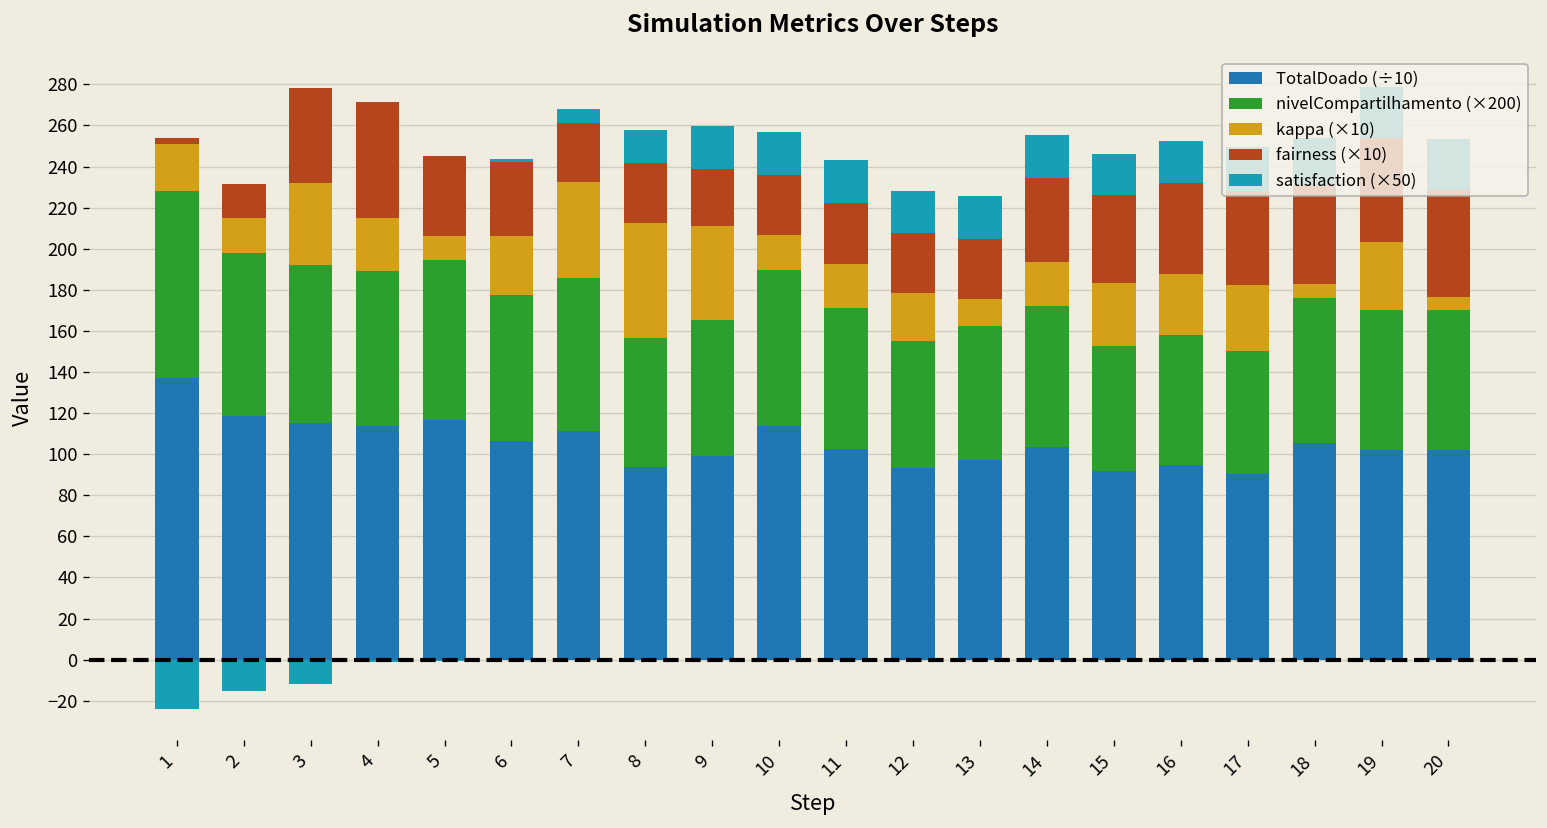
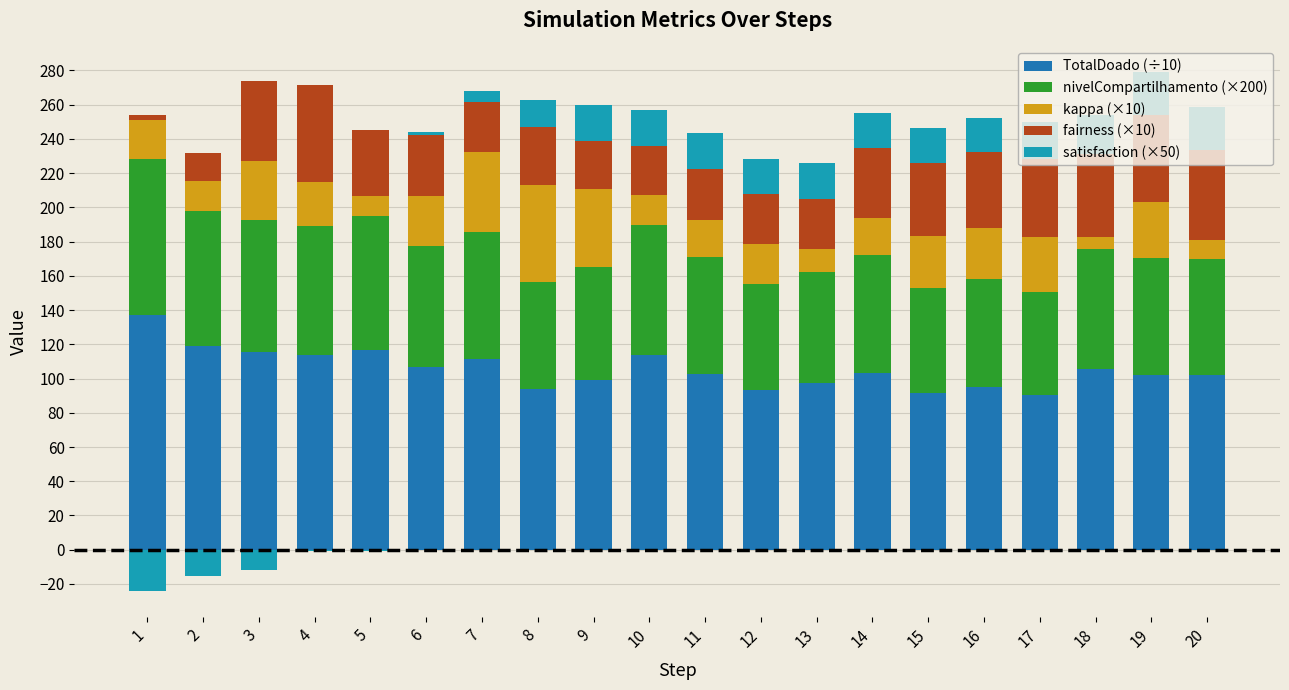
kappa (×10), 3: 40 -> 35
fairness (×10), 8: 29 -> 34
kappa (×10), 20: 6 -> 11
